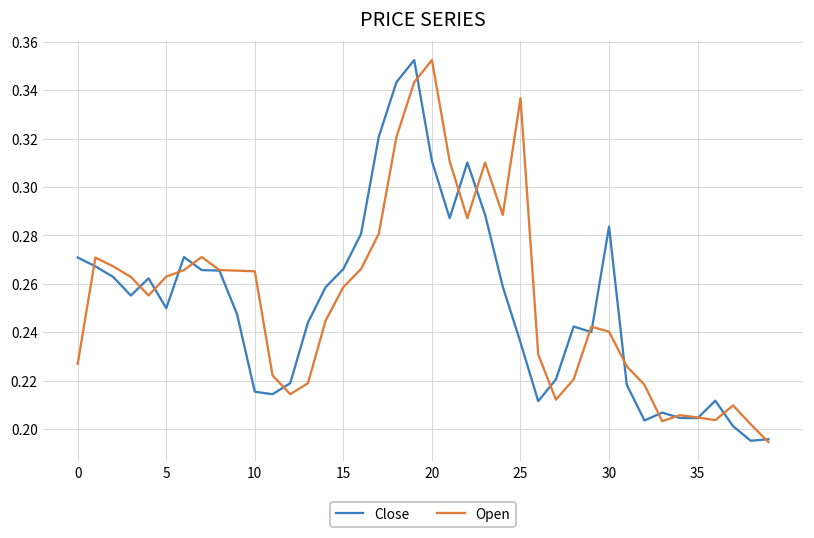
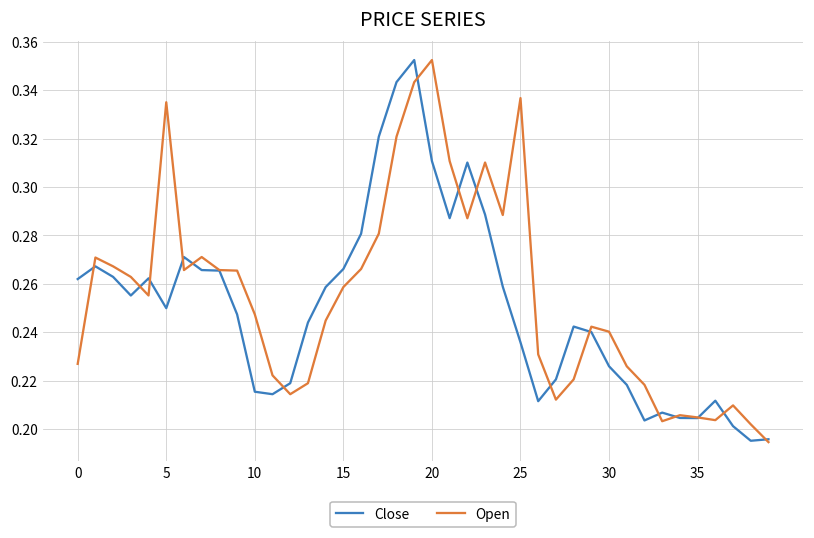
Close, 0: 0.271 -> 0.262
Open, 5: 0.263 -> 0.335
Open, 10: 0.265 -> 0.247
Close, 30: 0.284 -> 0.226
